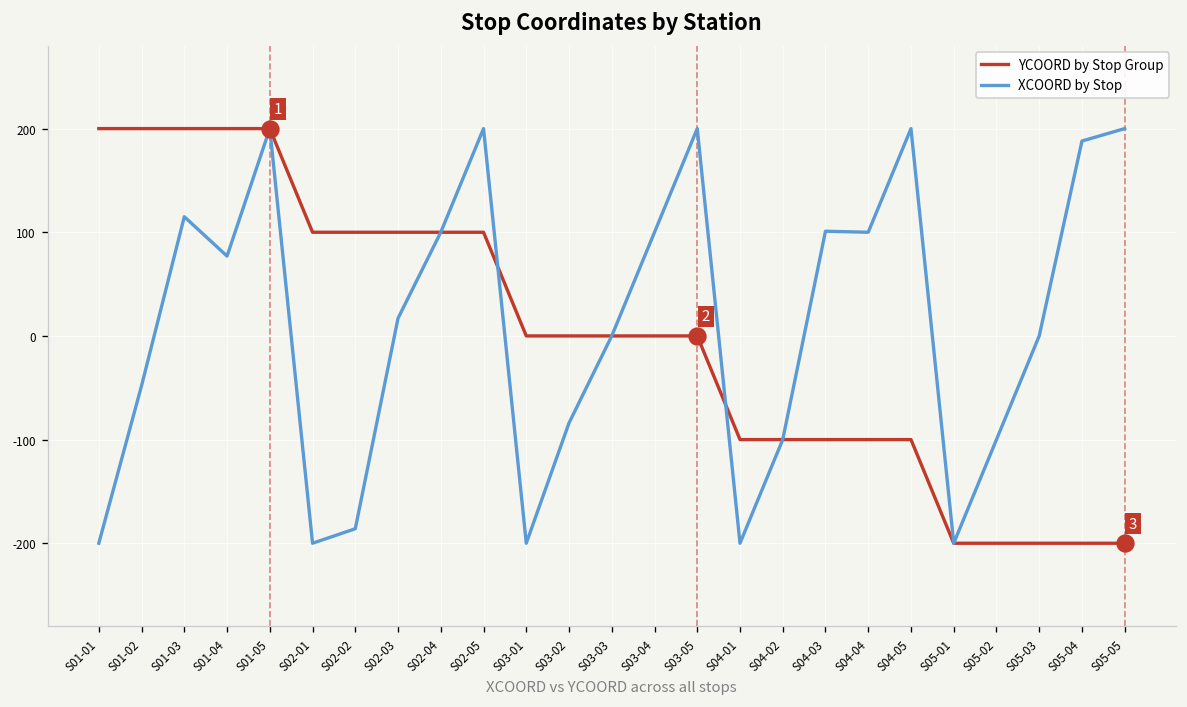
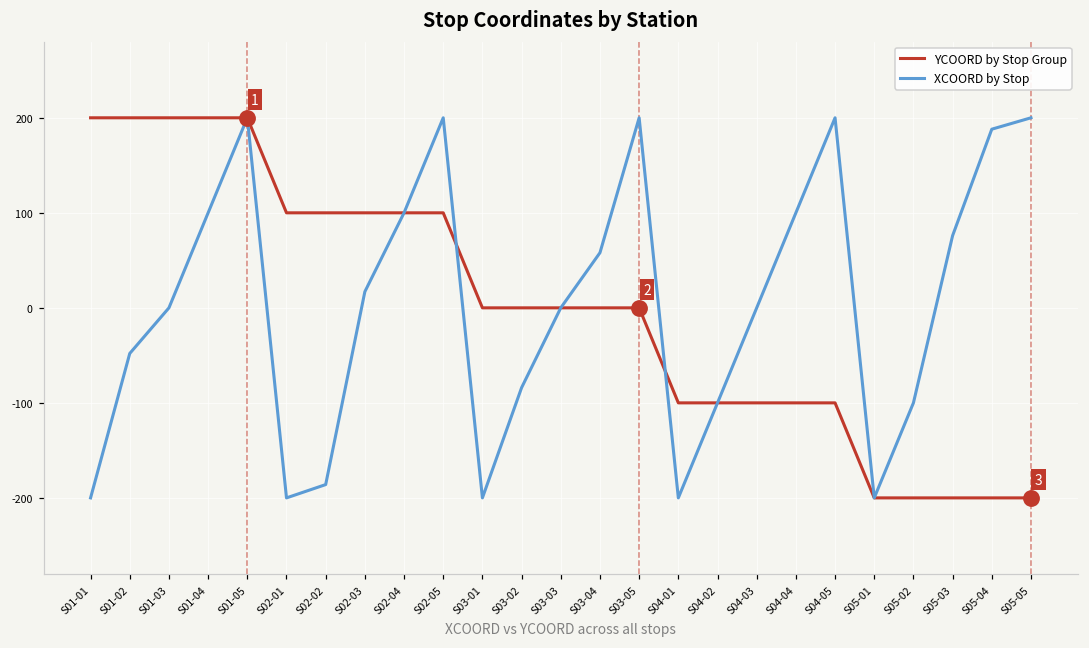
XCOORD by Stop, S01-03: 120 -> 0
XCOORD by Stop, S01-04: 80 -> 100
XCOORD by Stop, S03-04: 100 -> 60
XCOORD by Stop, S04-03: 100 -> 0
XCOORD by Stop, S05-03: 0 -> 80
